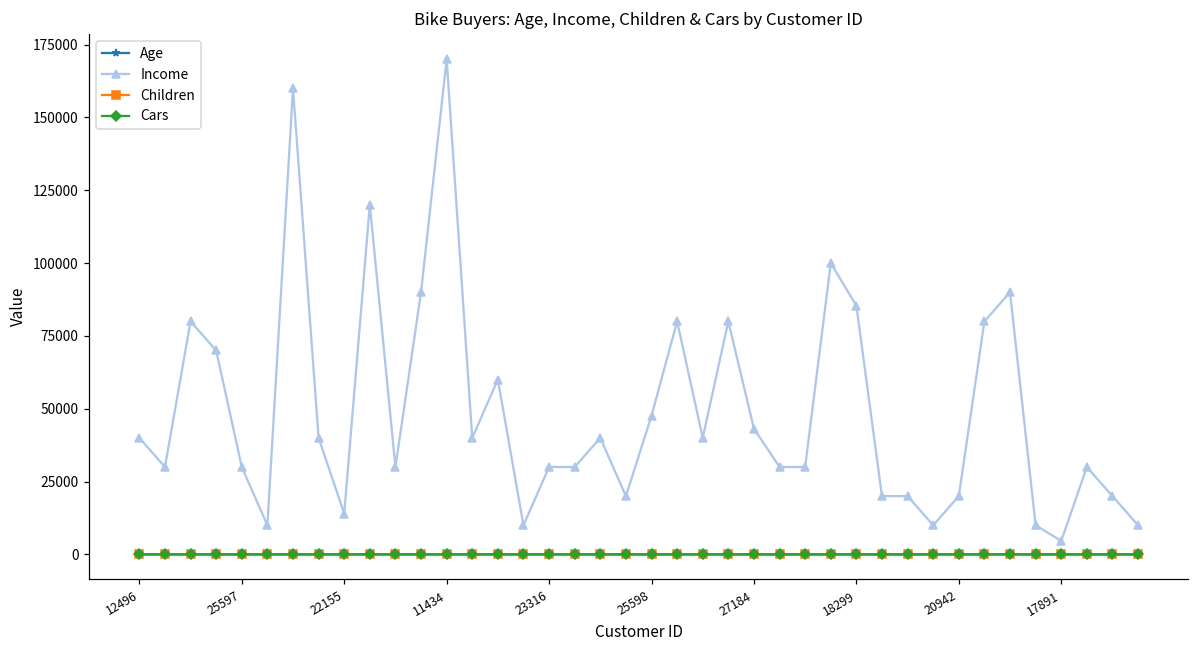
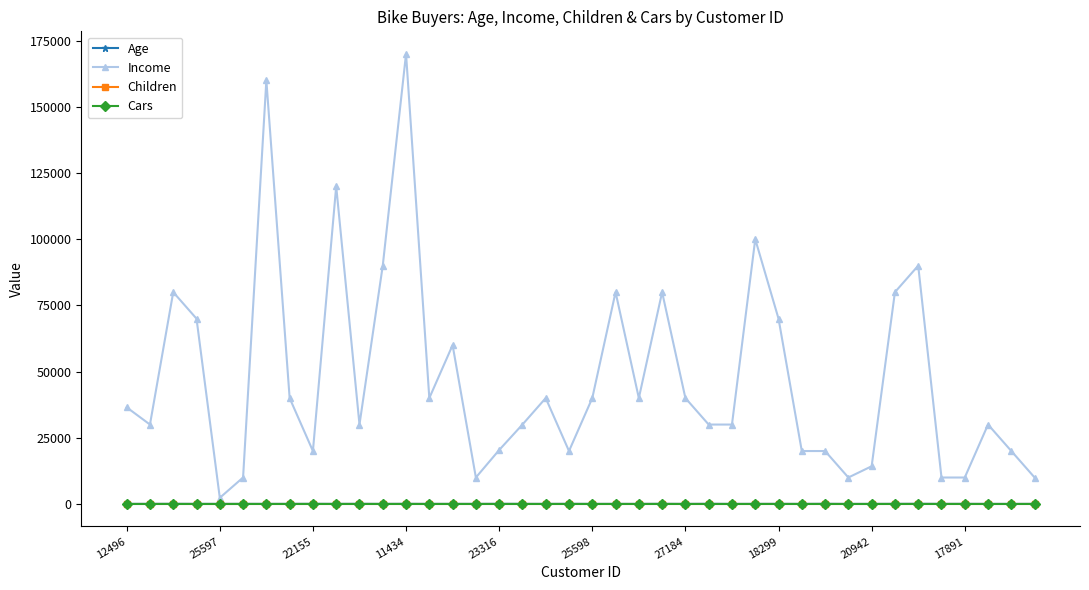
Income, 12496: 40000 -> 37000
Income, 25597: 30000 -> 2000
Income, 22155: 14000 -> 20000
Income, 23316: 30000 -> 20000
Income, 25598: 48000 -> 40000
Income, 27184: 43000 -> 40000
Income, 18299: 85000 -> 70000
Income, 20942: 20000 -> 14000
Income, 17891: 5000 -> 10000
